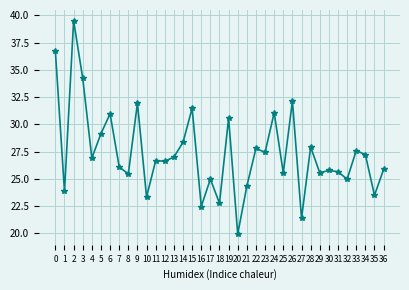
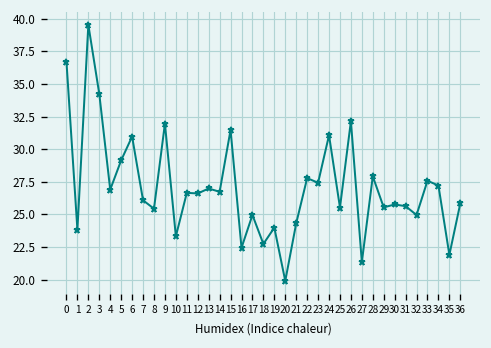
14: 28.4 -> 26.7
19: 30.6 -> 24.0
35: 23.5 -> 21.9
